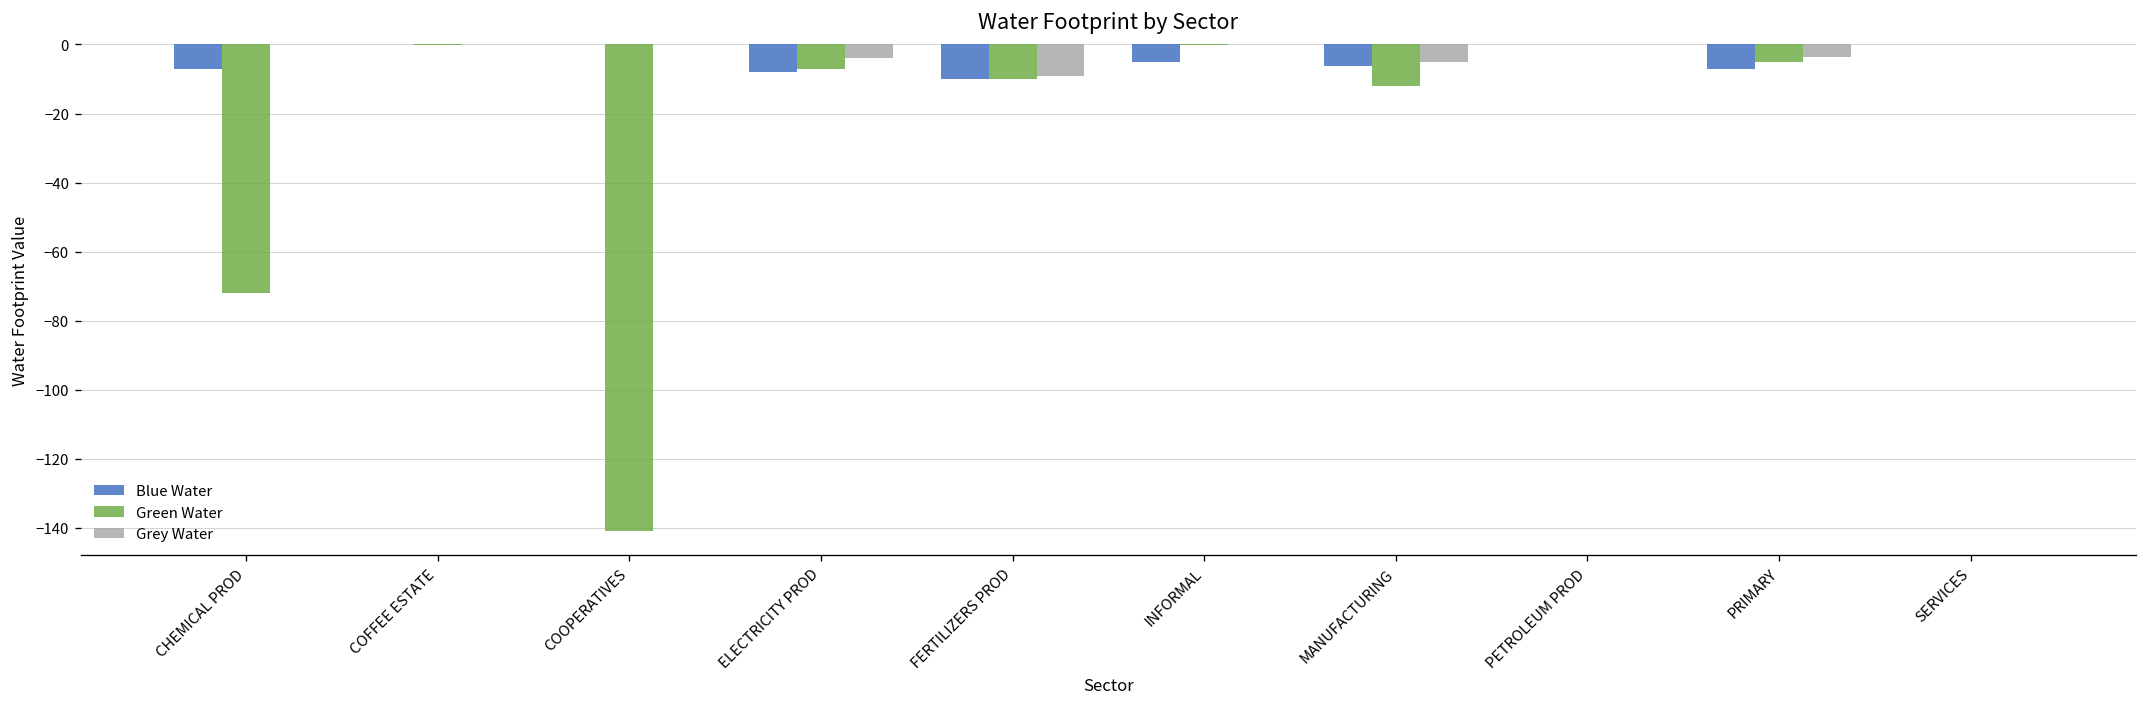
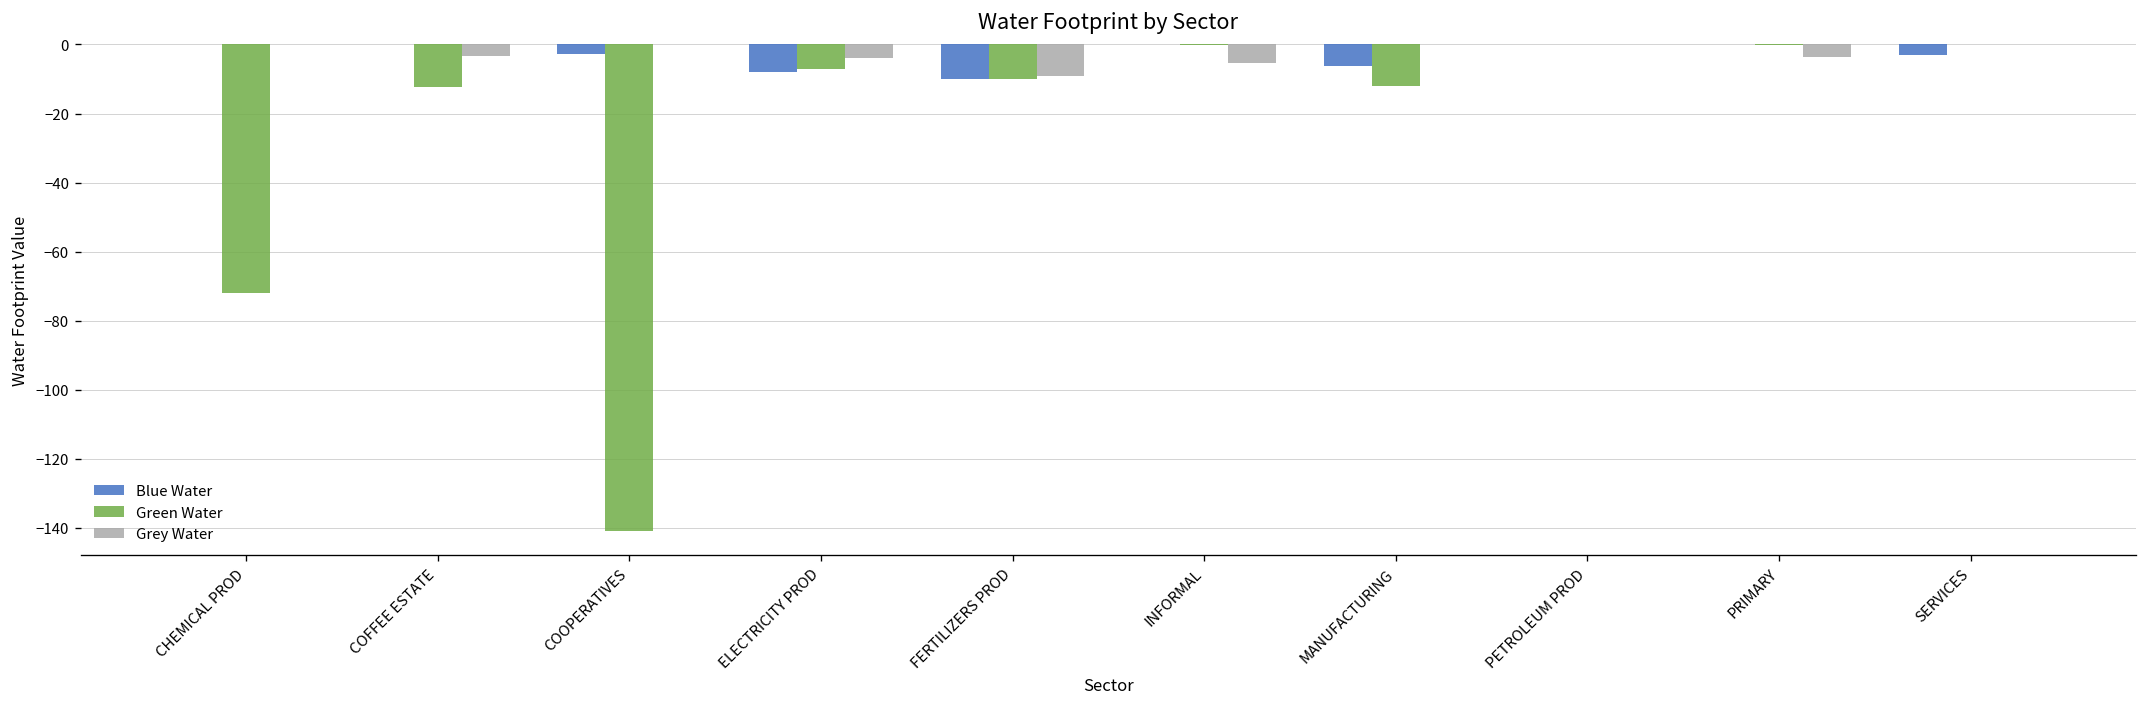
Blue Water, CHEMICAL PROD: -7 -> 0
Green Water, COFFEE ESTATE: 0 -> -12
Grey Water, COFFEE ESTATE: 0 -> -3
Blue Water, COOPERATIVES: 0 -> -3
Blue Water, INFORMAL: -5 -> 0
Grey Water, INFORMAL: 0 -> -5
Grey Water, MANUFACTURING: -5 -> 0
Blue Water, PRIMARY: -7 -> 0
Green Water, PRIMARY: -5 -> 0
Blue Water, SERVICES: 0 -> -3
